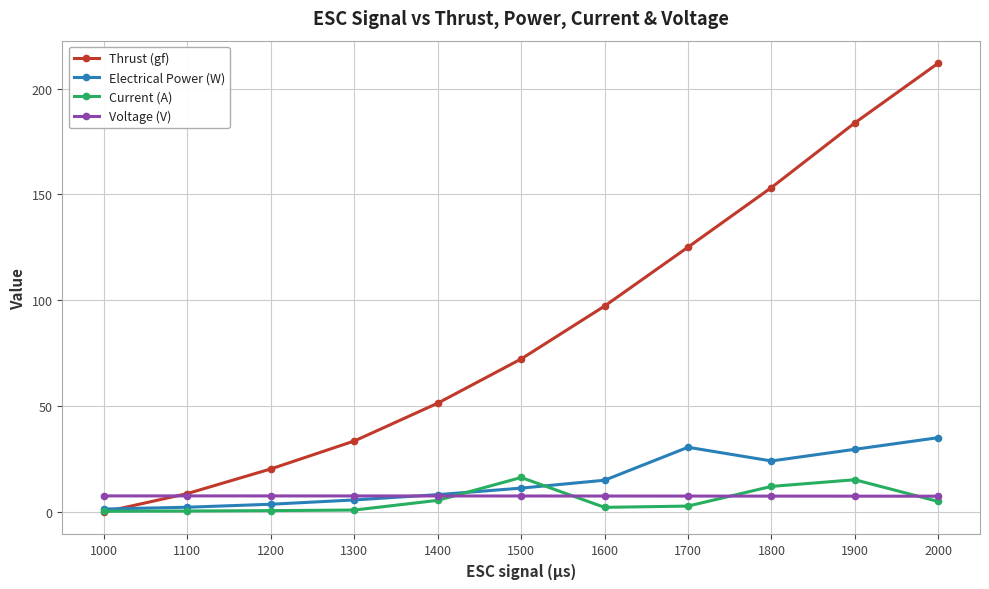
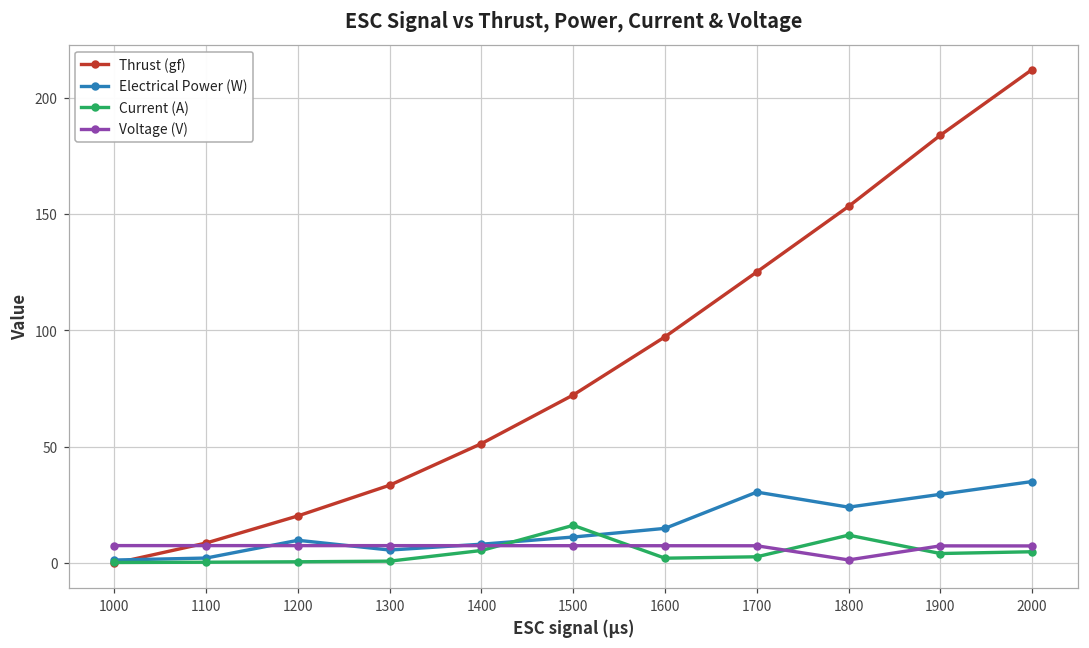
Electrical Power (W), 1200: 4 -> 10
Voltage (V), 1800: 7 -> 1
Current (A), 1900: 15 -> 4
